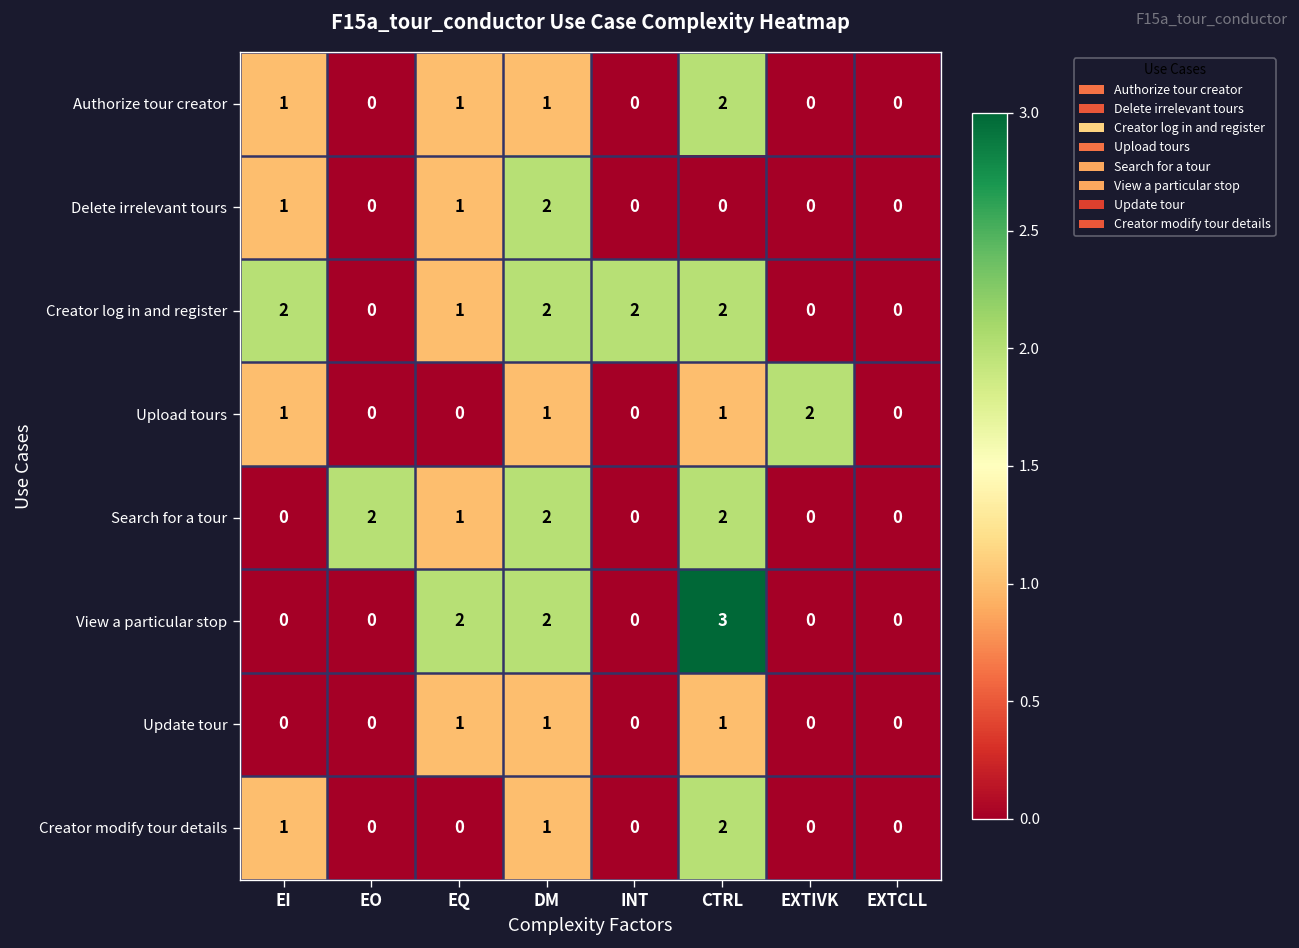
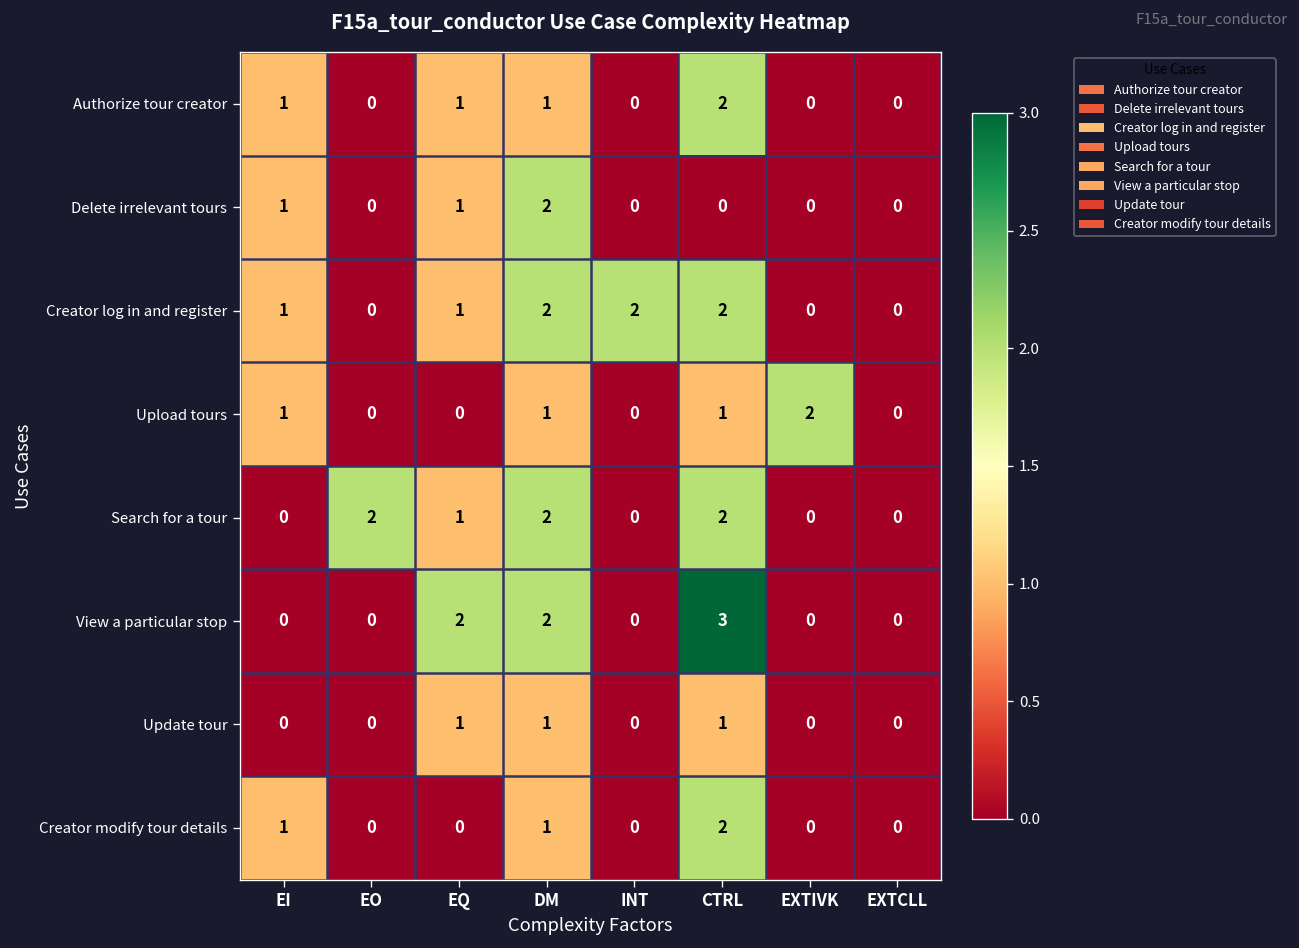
Creator log in and register, EI: 2 -> 1
